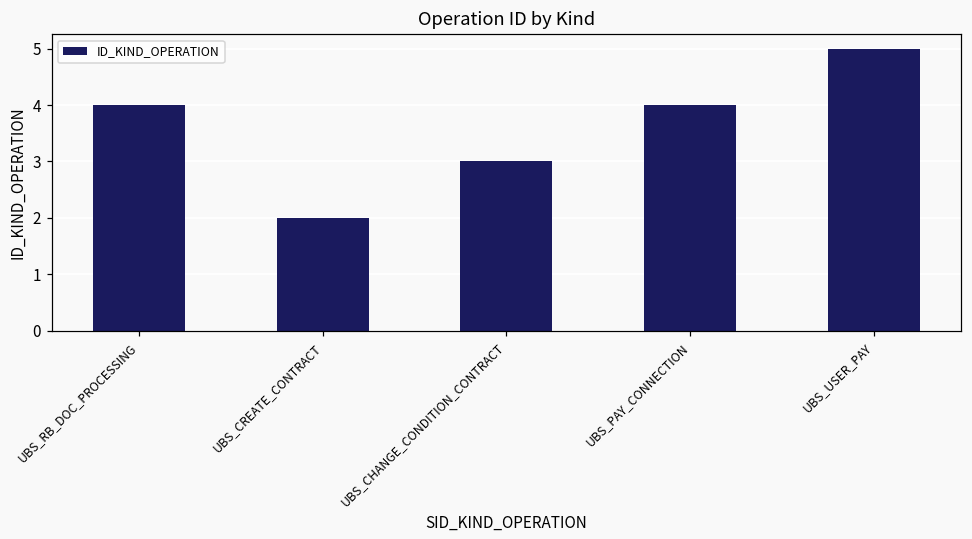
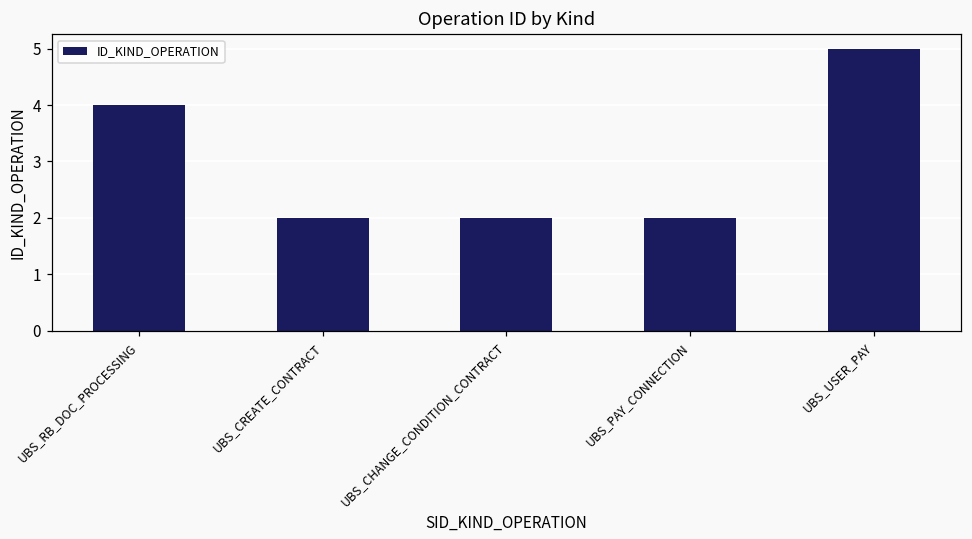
UBS_CHANGE_CONDITION_CONTRACT: 3 -> 2
UBS_PAY_CONNECTION: 4 -> 2
